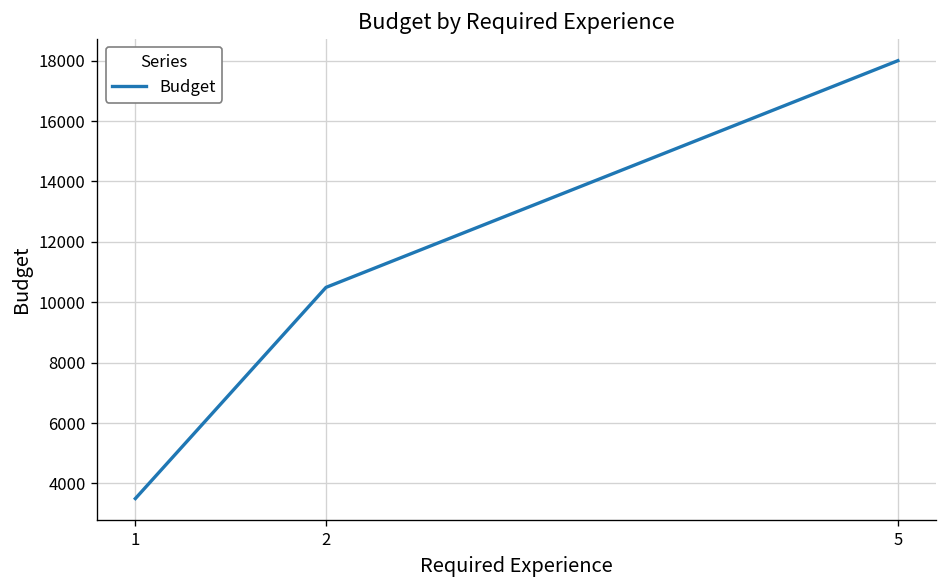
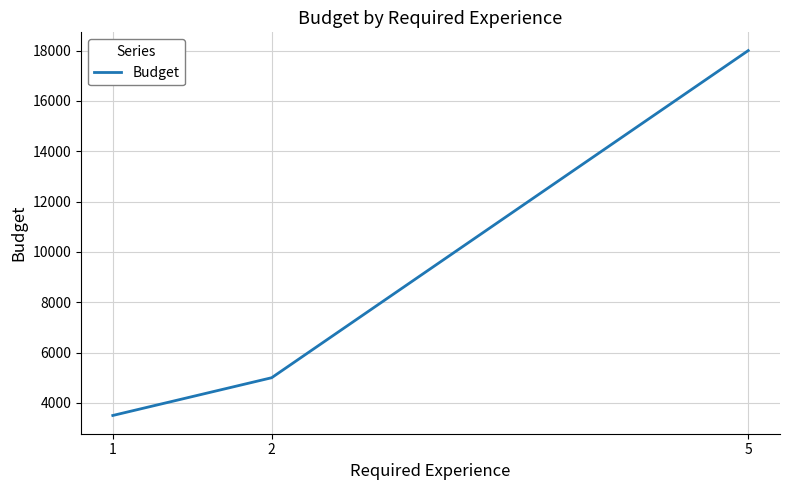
2: 10500 -> 5000
